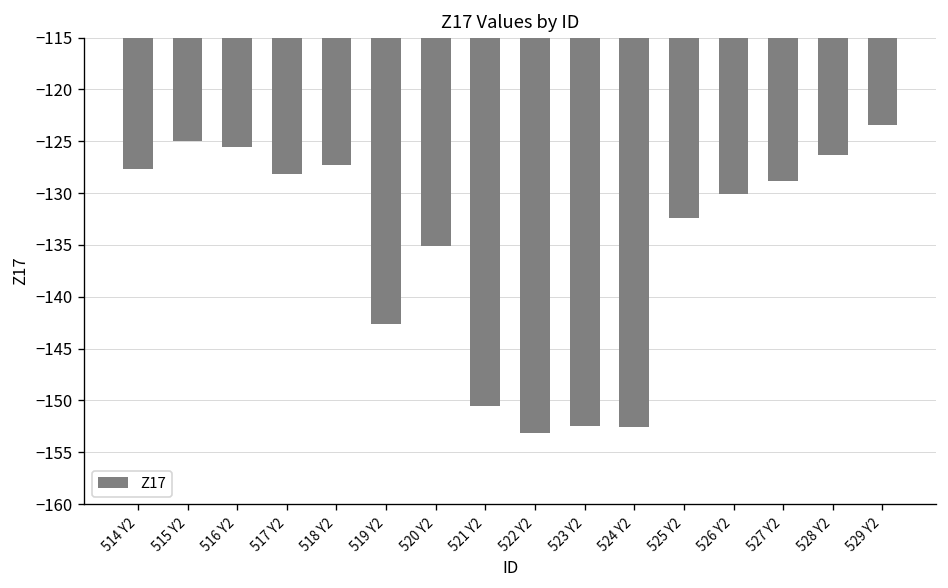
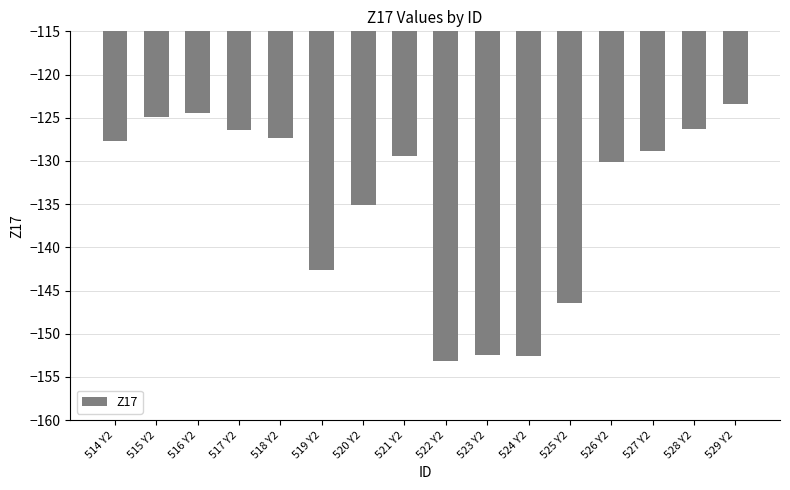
516 Y2: -126 -> -124
517 Y2: -128 -> -126
521 Y2: -151 -> -129
525 Y2: -132 -> -146
